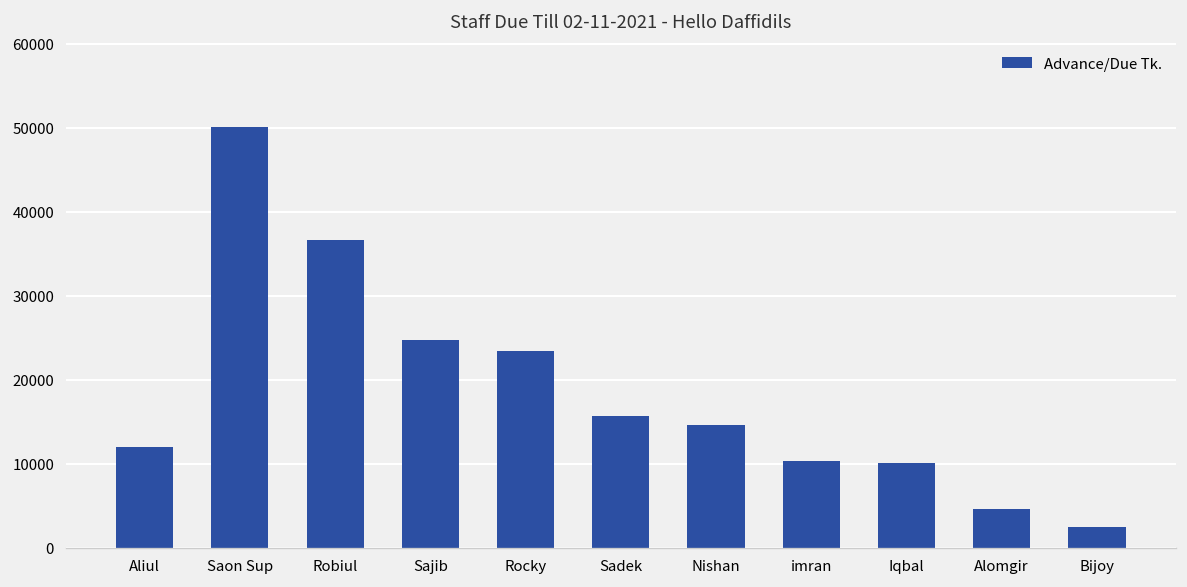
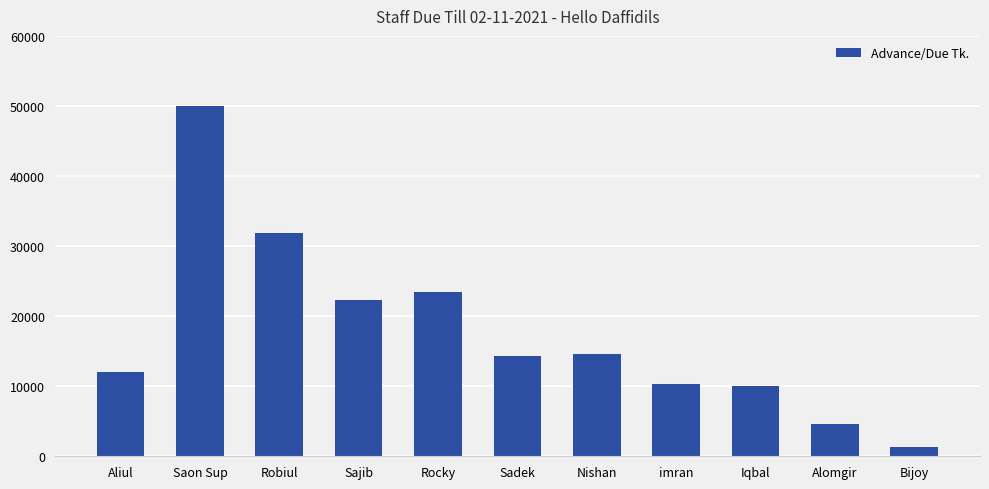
Robiul: 37000 -> 32000
Sajib: 25000 -> 22000
Sadek: 16000 -> 14000
Bijoy: 3000 -> 1000
